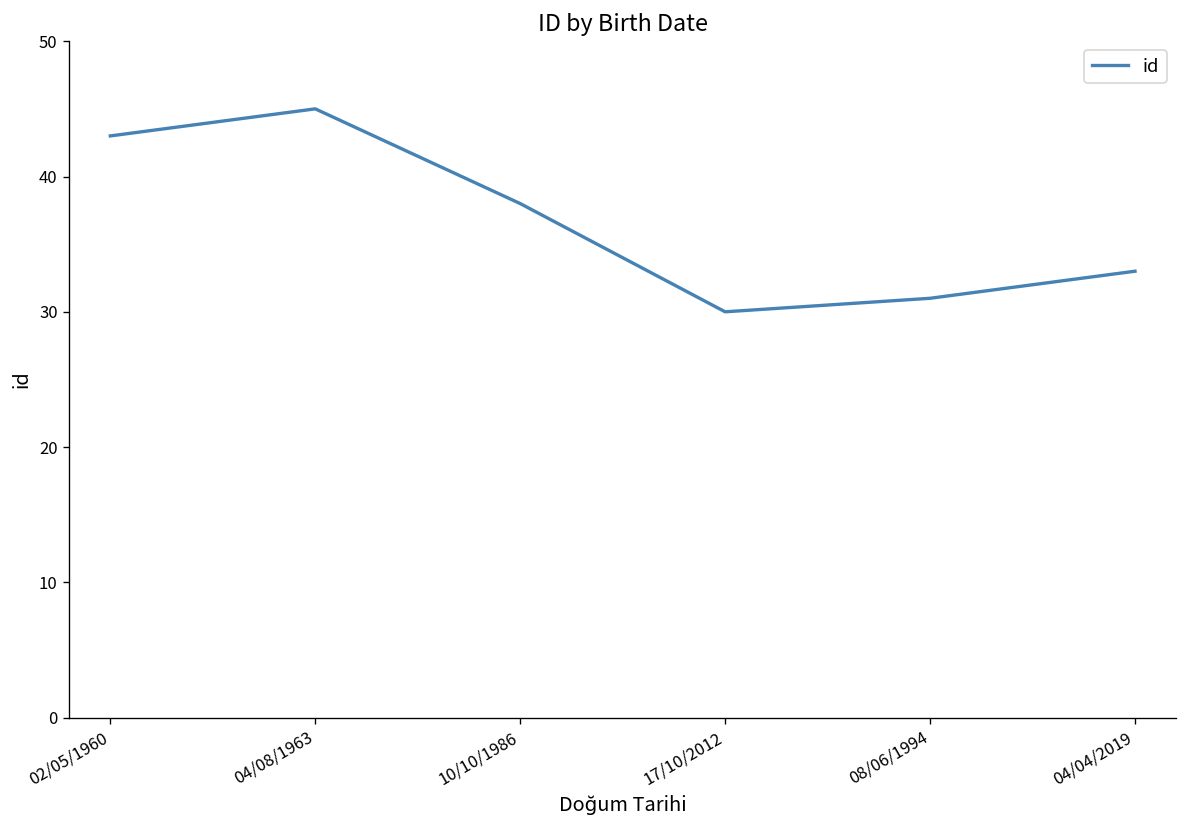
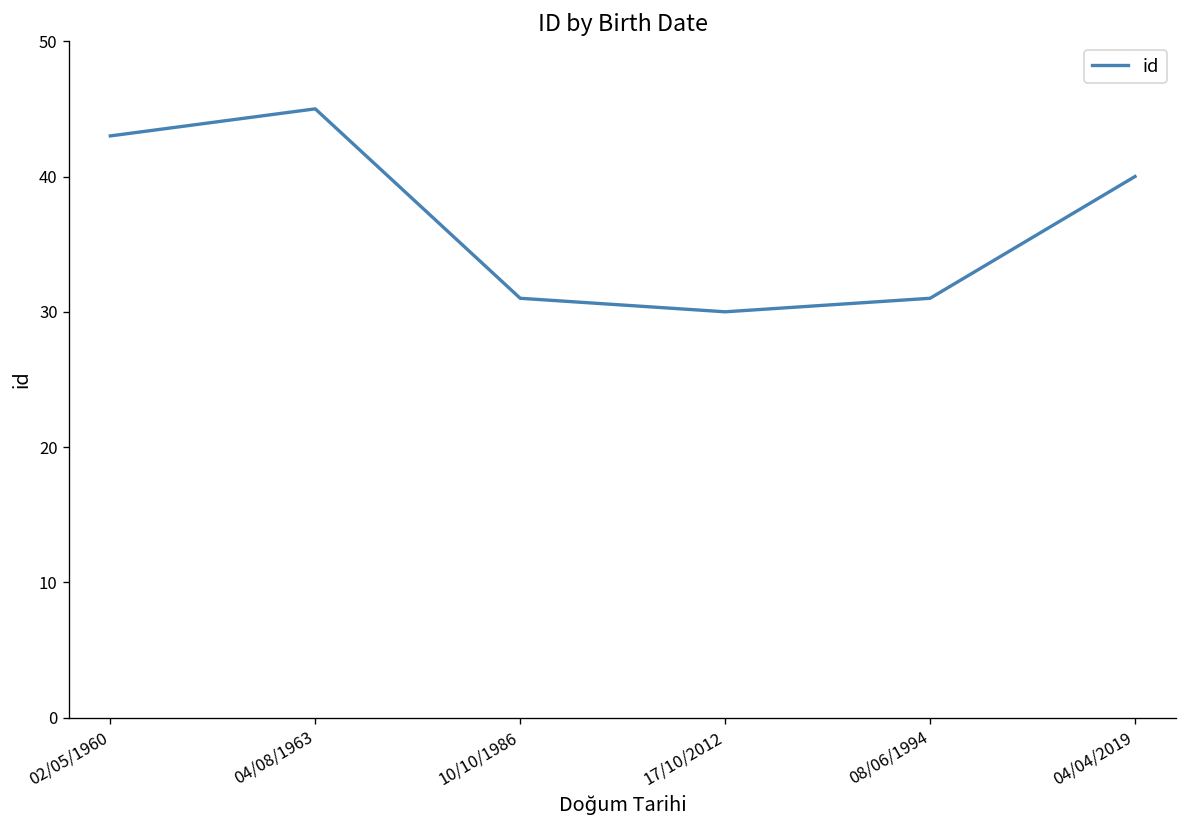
10/10/1986: 38 -> 31
04/04/2019: 33 -> 40
